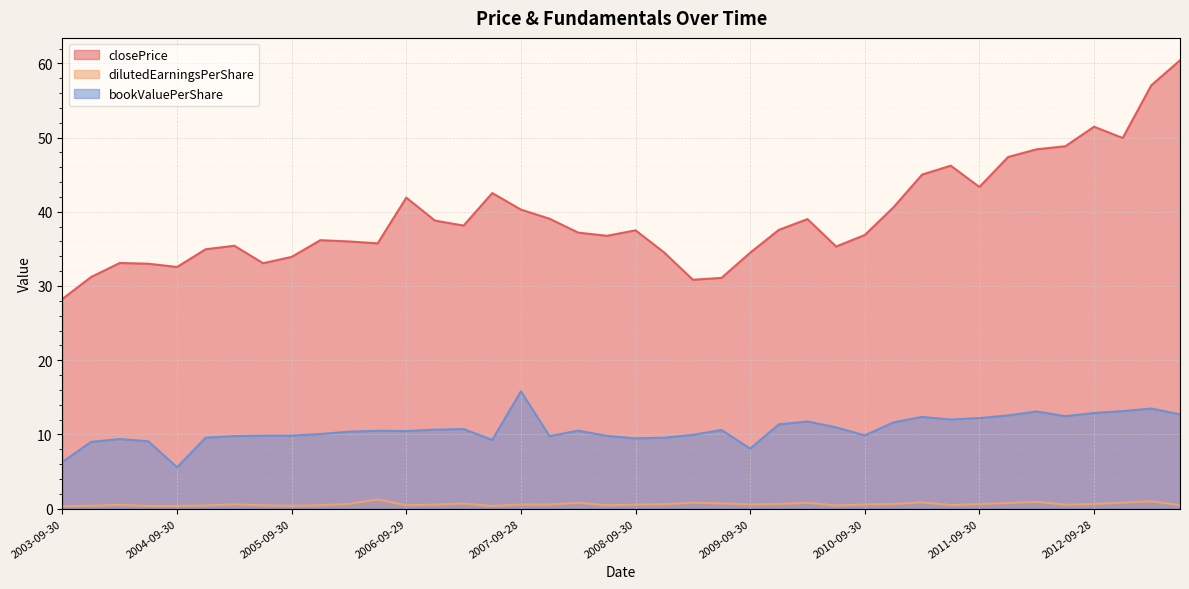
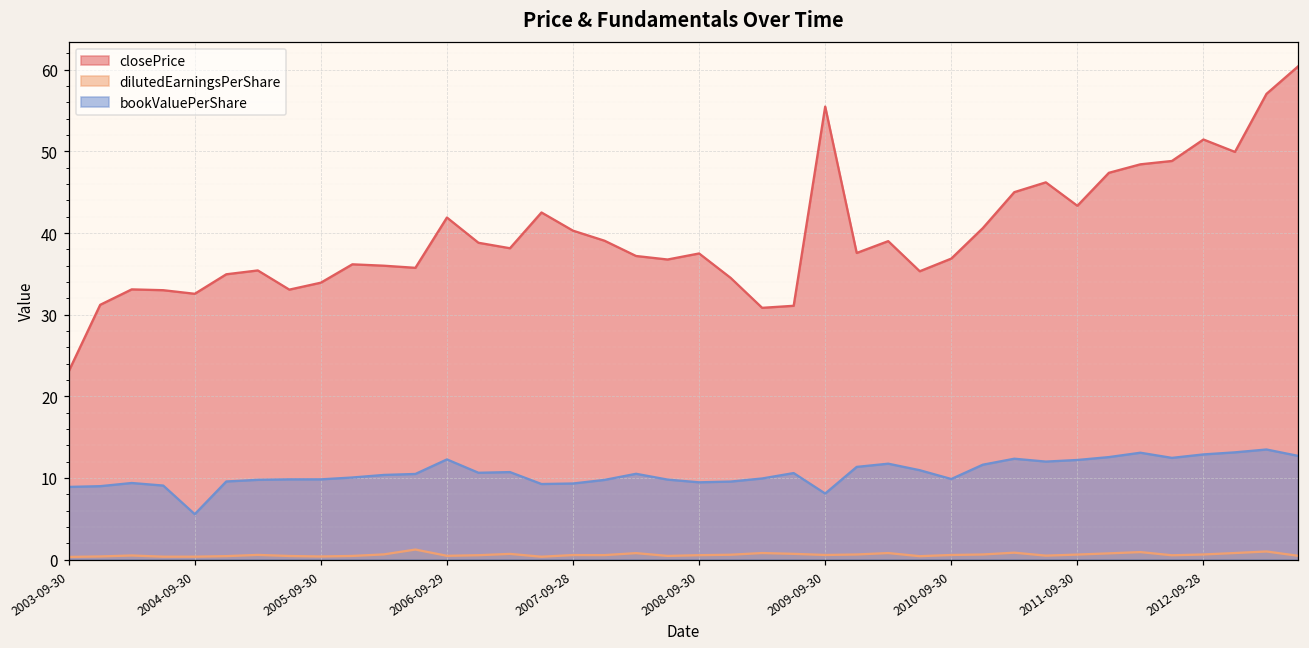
closePrice, 2003-09-30: 28 -> 23
bookValuePerShare, 2003-09-30: 6 -> 9
bookValuePerShare, 2006-09-29: 10 -> 12
bookValuePerShare, 2007-09-28: 16 -> 9
closePrice, 2009-09-30: 34 -> 55
